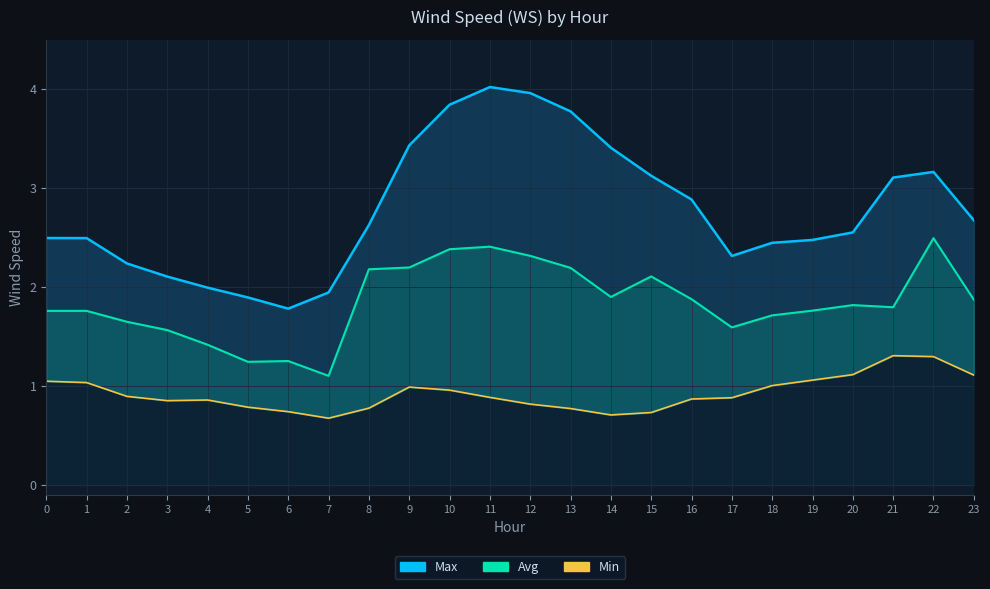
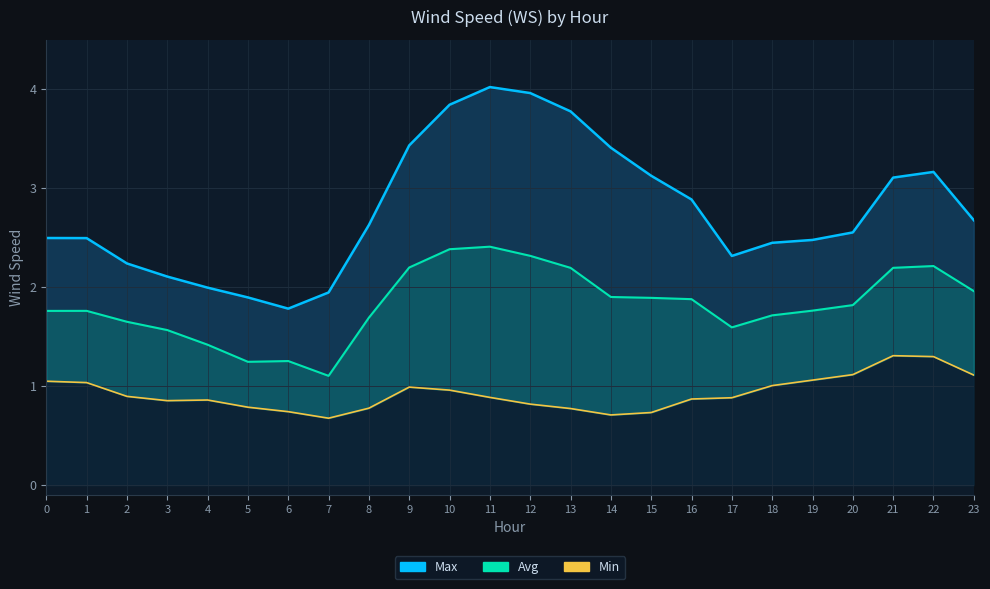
Avg, 8: 2.2 -> 1.7
Avg, 15: 2.1 -> 1.9
Avg, 21: 1.8 -> 2.2
Avg, 22: 2.5 -> 2.2
Avg, 23: 1.9 -> 2.0
